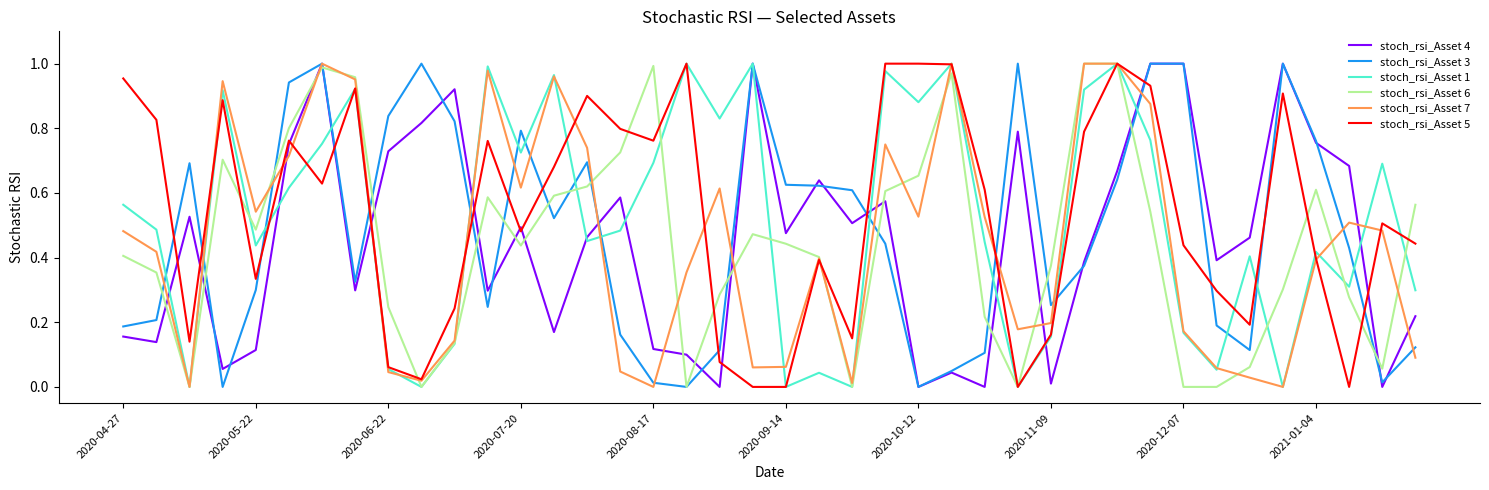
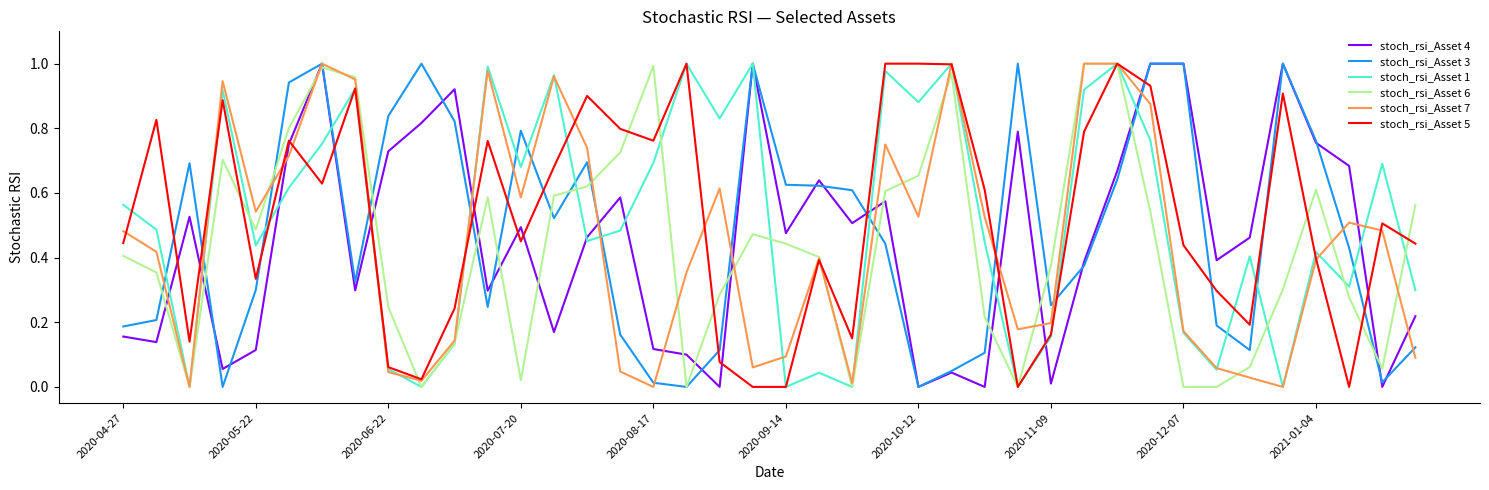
stoch_rsi_Asset 5, 2020-04-27: 0.95 -> 0.44
stoch_rsi_Asset 1, 2020-07-20: 0.73 -> 0.68
stoch_rsi_Asset 6, 2020-07-20: 0.44 -> 0.02
stoch_rsi_Asset 7, 2020-07-20: 0.62 -> 0.59
stoch_rsi_Asset 5, 2020-07-20: 0.48 -> 0.45
stoch_rsi_Asset 7, 2020-09-14: 0.06 -> 0.09
